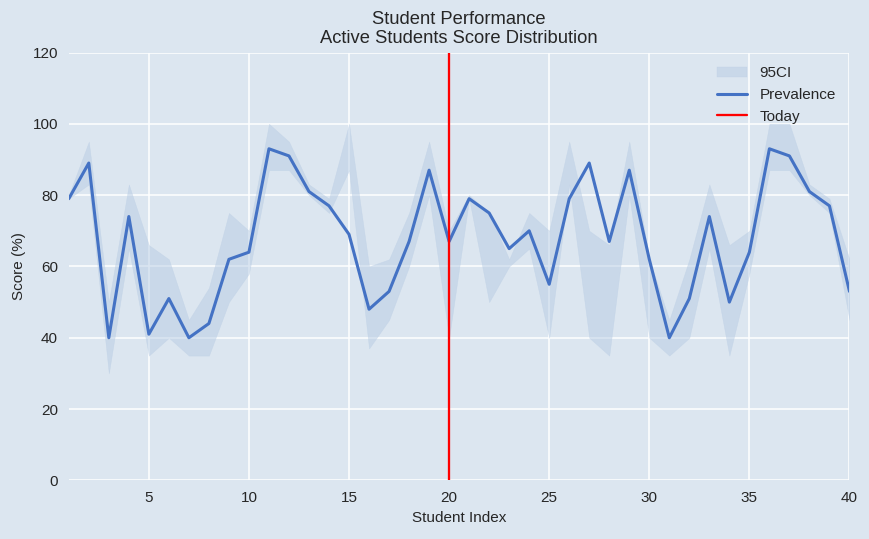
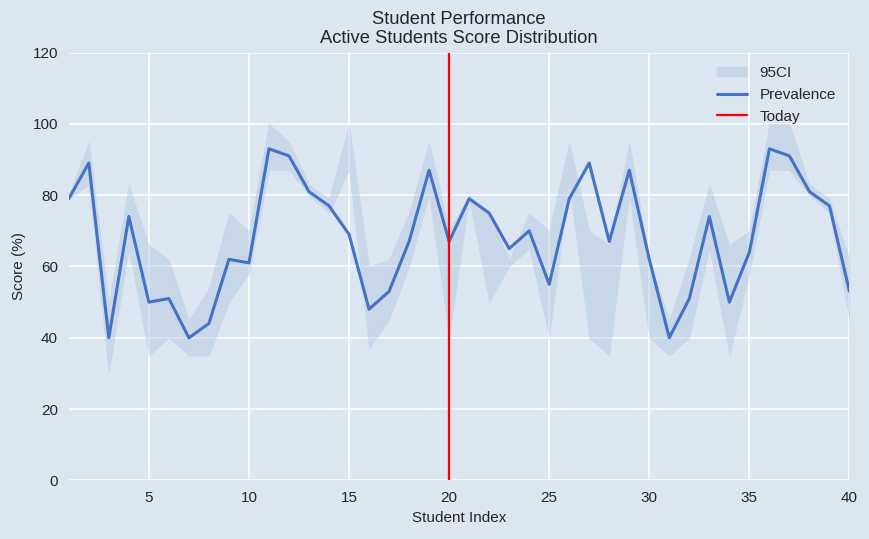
Prevalence, 5: 41 -> 50
Prevalence, 10: 64 -> 61
